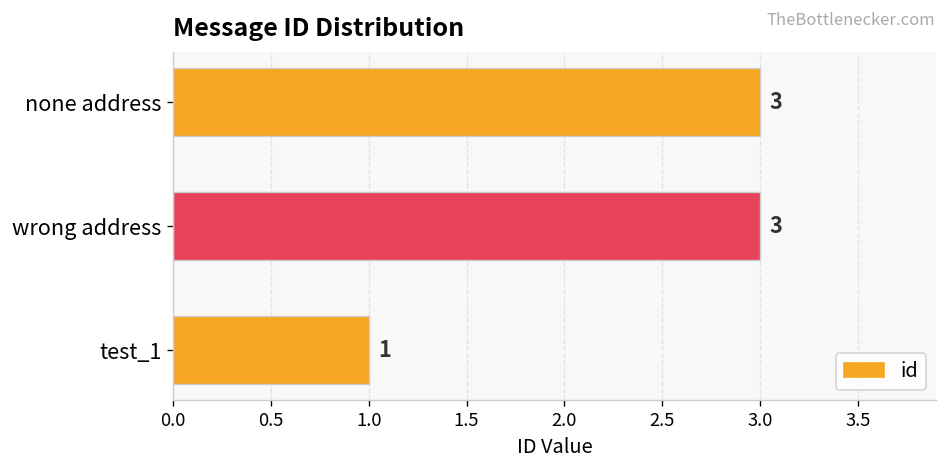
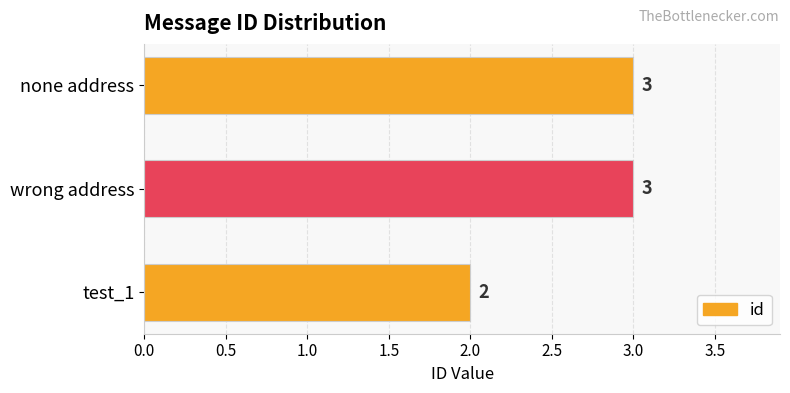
test_1: 1 -> 2
